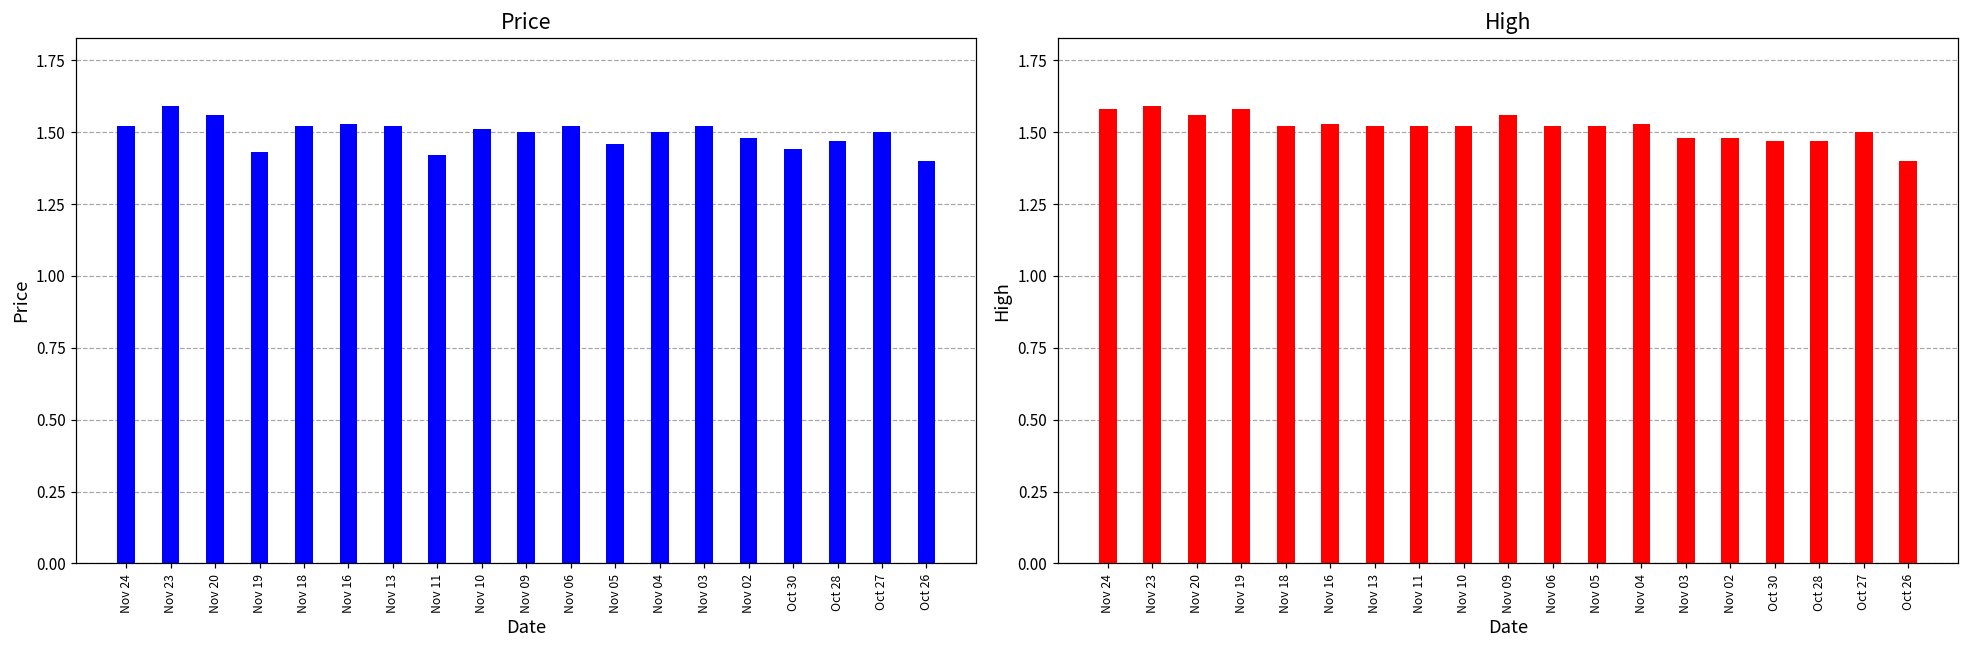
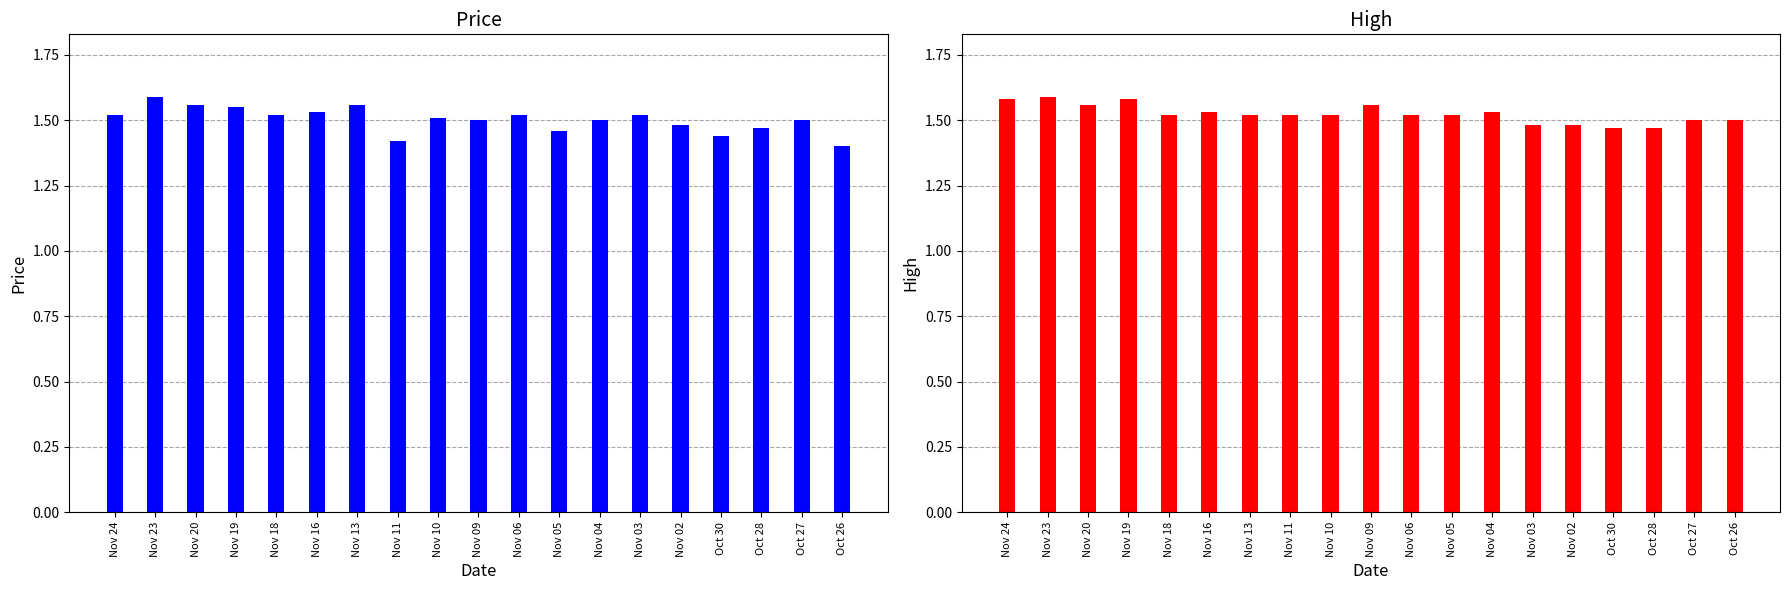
Price, Nov 19: 1.43 -> 1.55
Price, Nov 13: 1.52 -> 1.56
High, Oct 26: 1.4 -> 1.5
